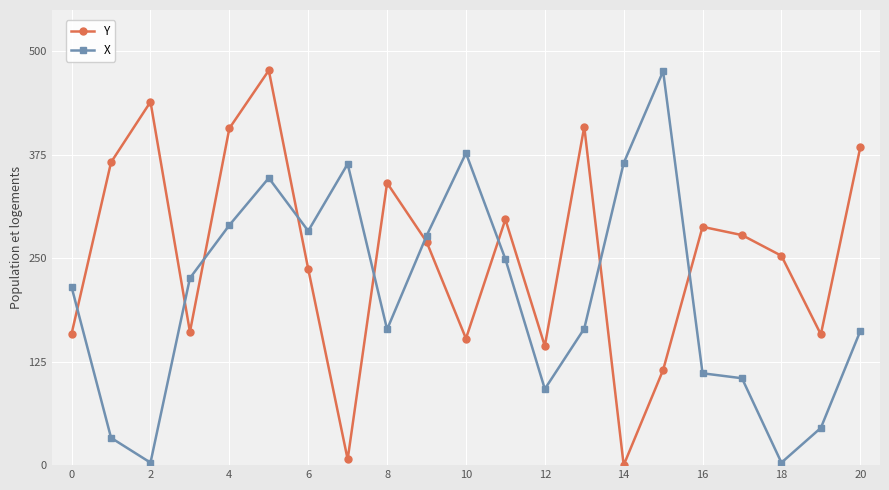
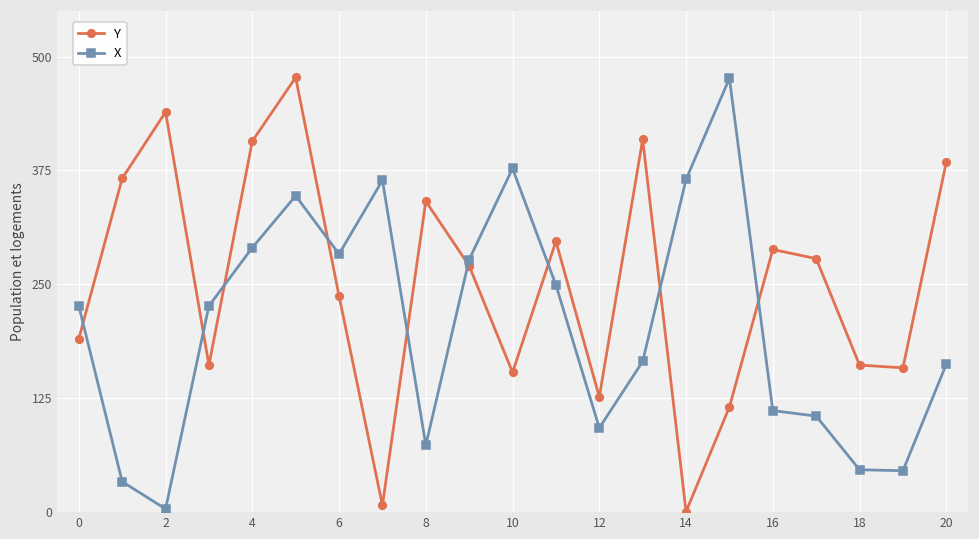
Y, 0: 160 -> 190
X, 0: 220 -> 230
X, 8: 160 -> 70
Y, 12: 140 -> 130
Y, 18: 250 -> 160
X, 18: 0 -> 50
